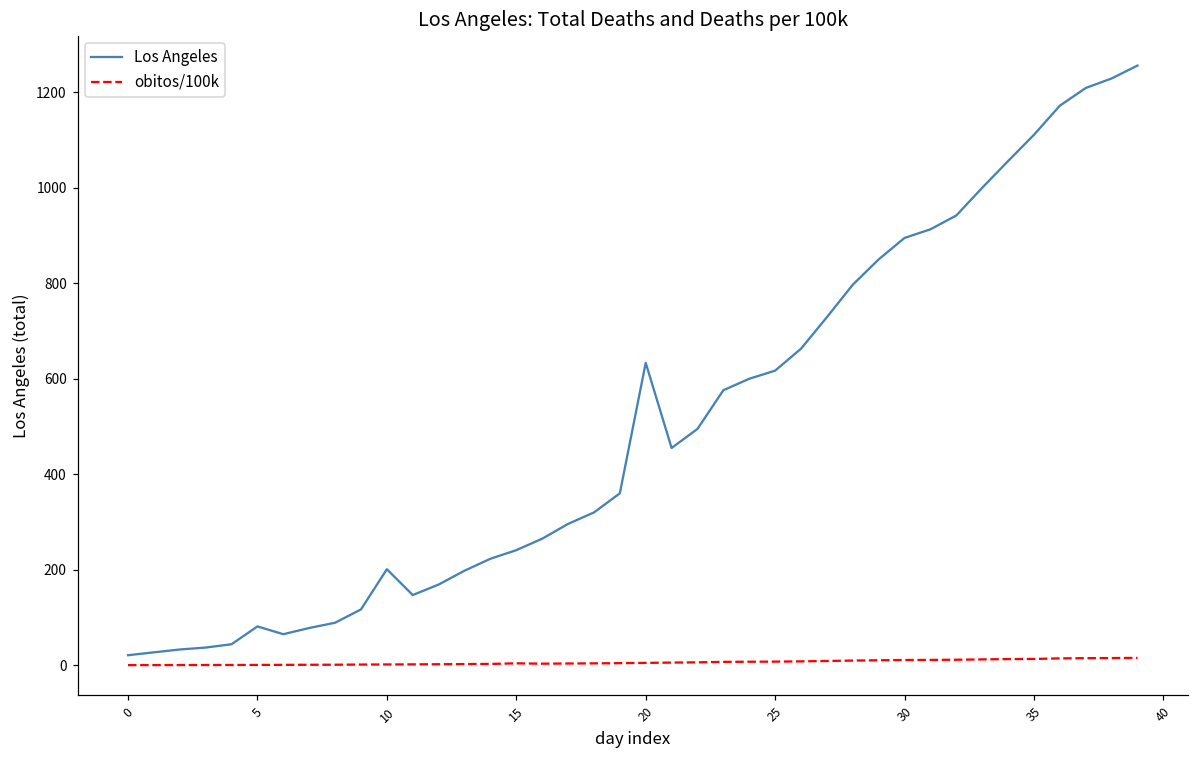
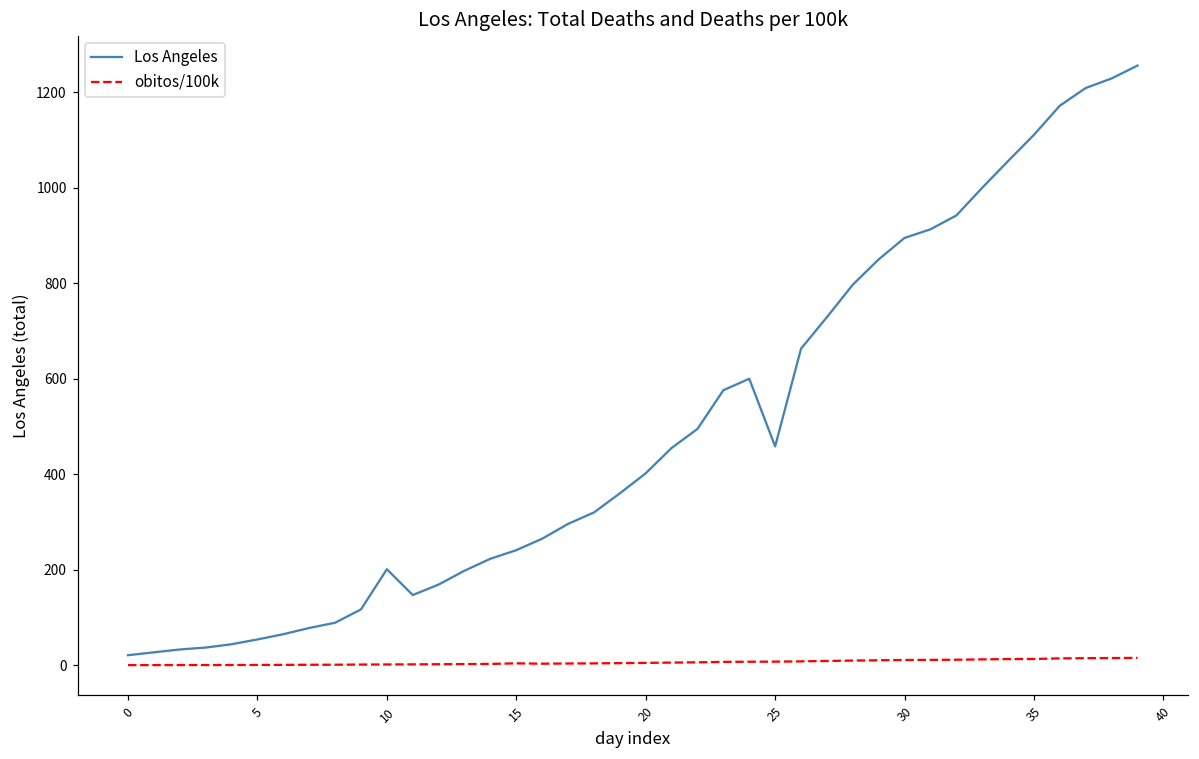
Los Angeles, 5: 80 -> 50
Los Angeles, 20: 630 -> 400
Los Angeles, 25: 620 -> 460
